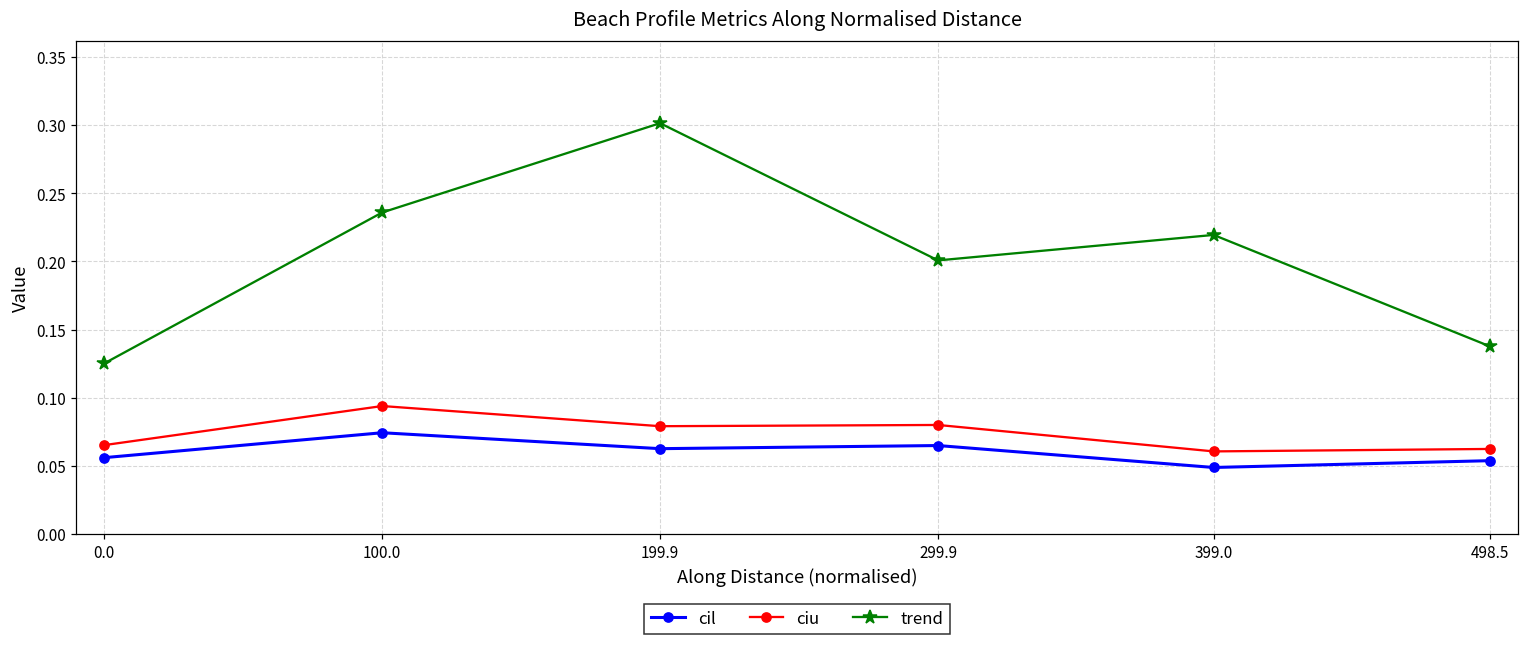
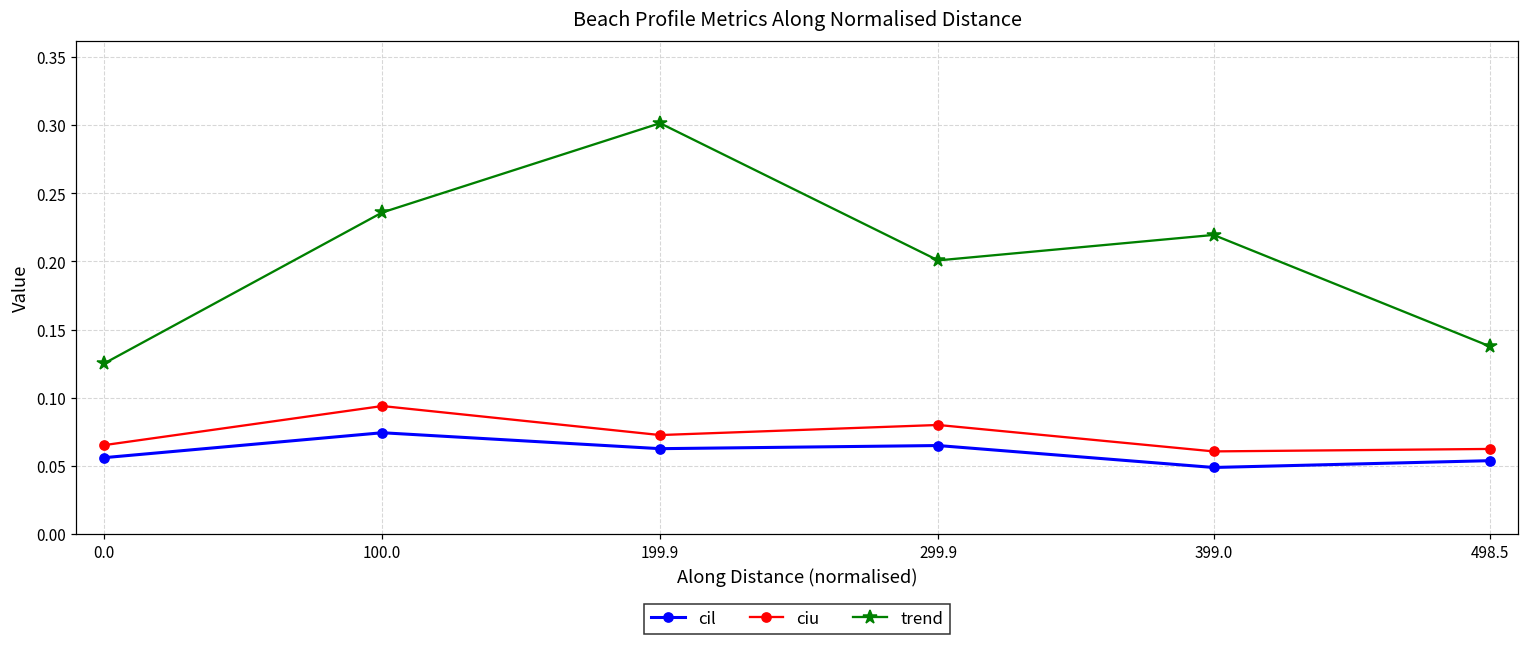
ciu, 199.9: 0.079 -> 0.073
